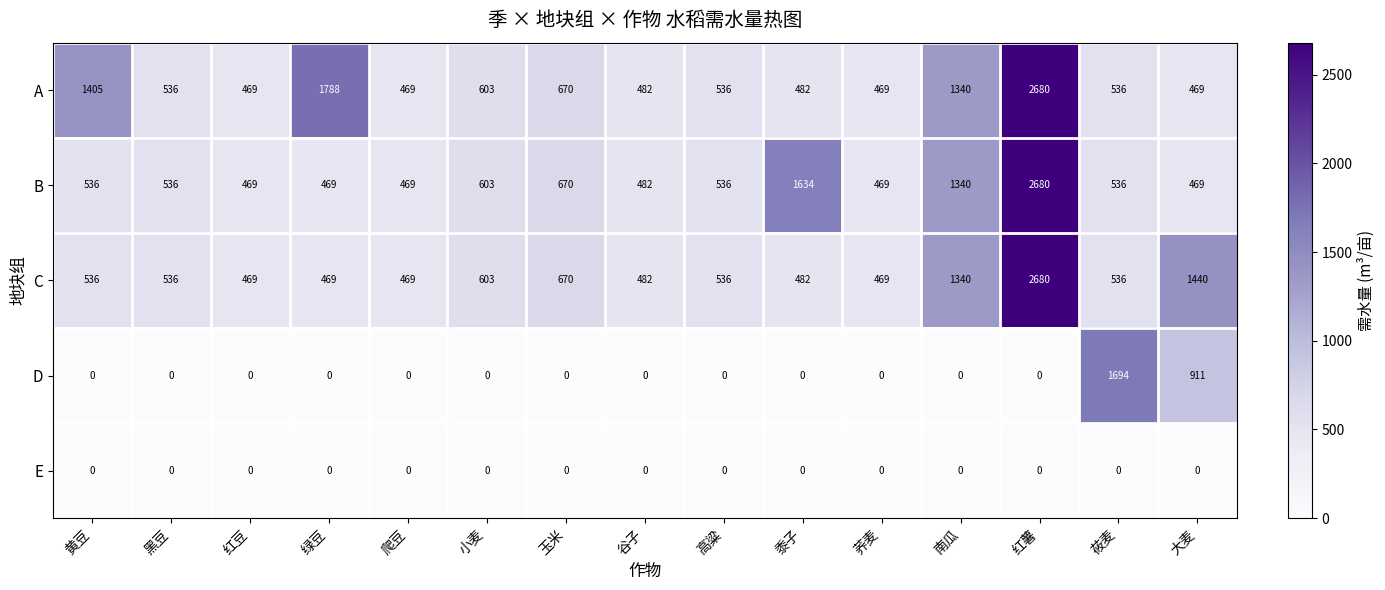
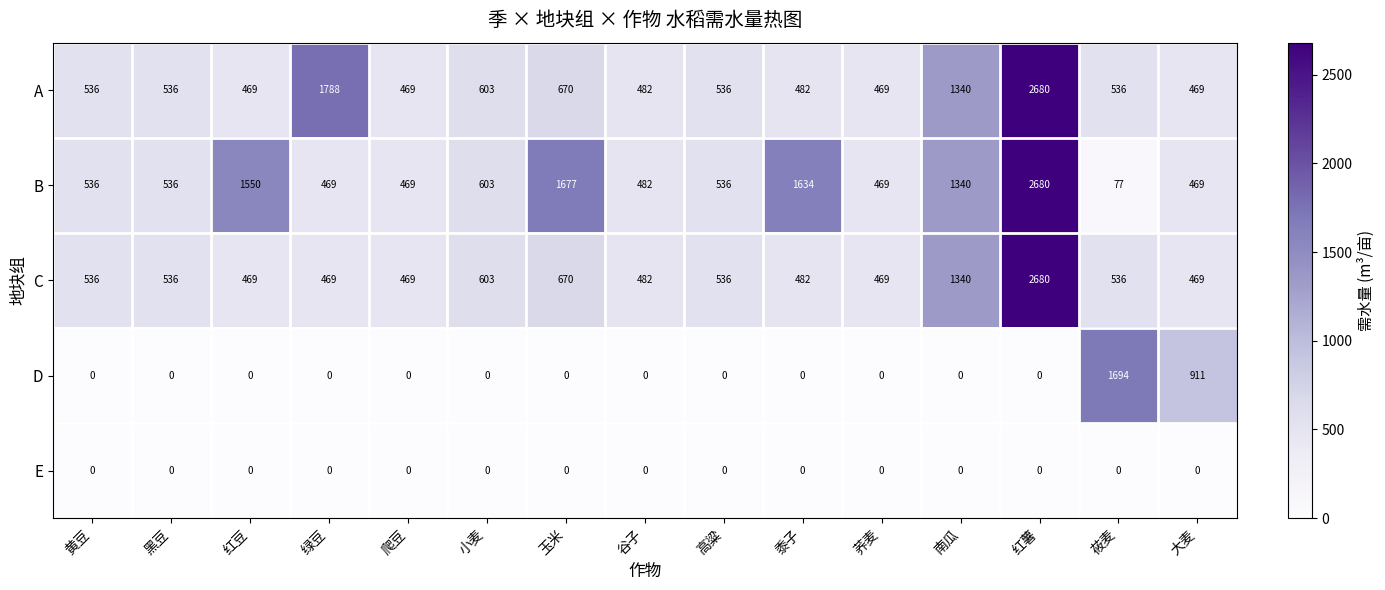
A, 黄豆: 1405 -> 536
B, 红豆: 469 -> 1550
B, 玉米: 670 -> 1677
B, 莜麦: 536 -> 77
C, 大麦: 1440 -> 469
